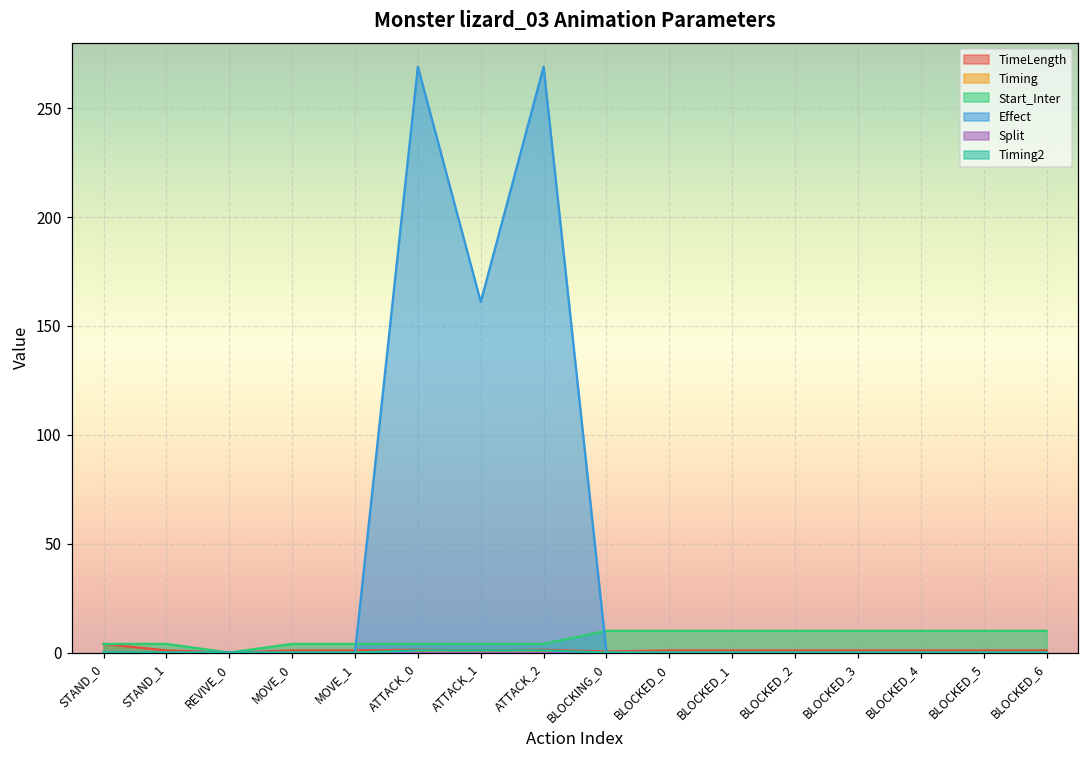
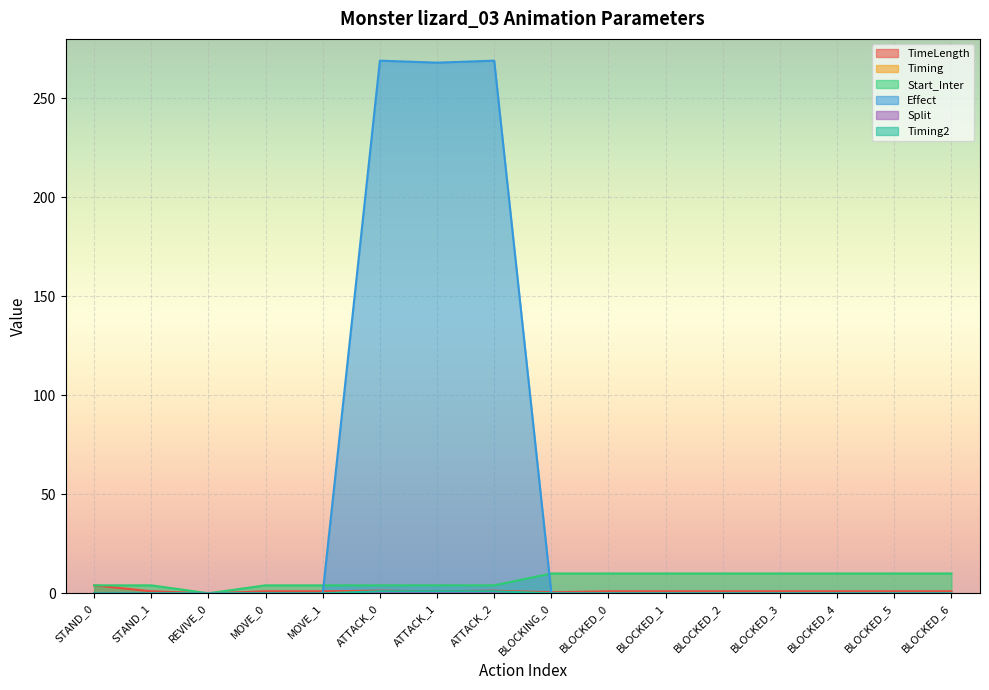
Effect, ATTACK_1: 161 -> 268
